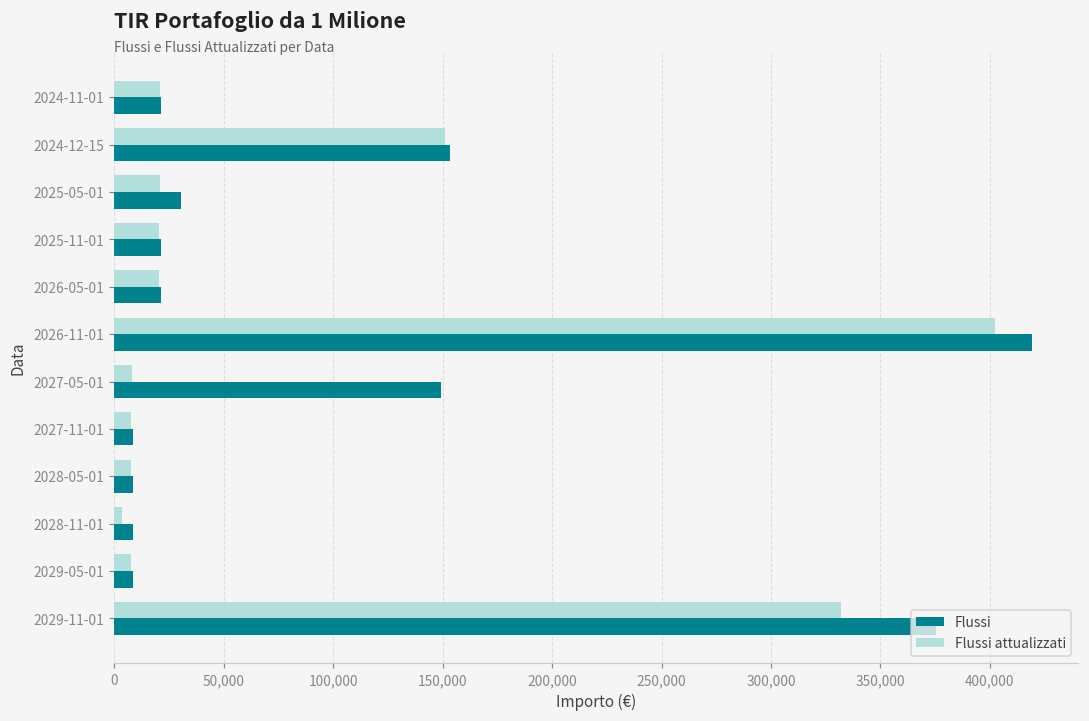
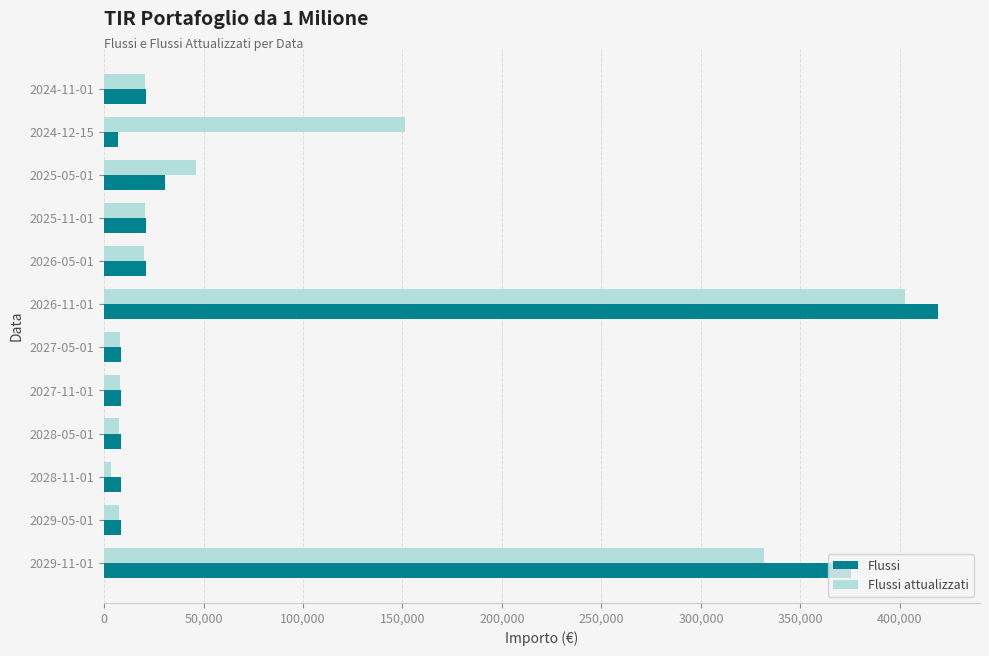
Flussi, 2024-12-15: 153,000 -> 7,000
Flussi attualizzati, 2025-05-01: 21,000 -> 46,000
Flussi, 2027-05-01: 149,000 -> 8,000
